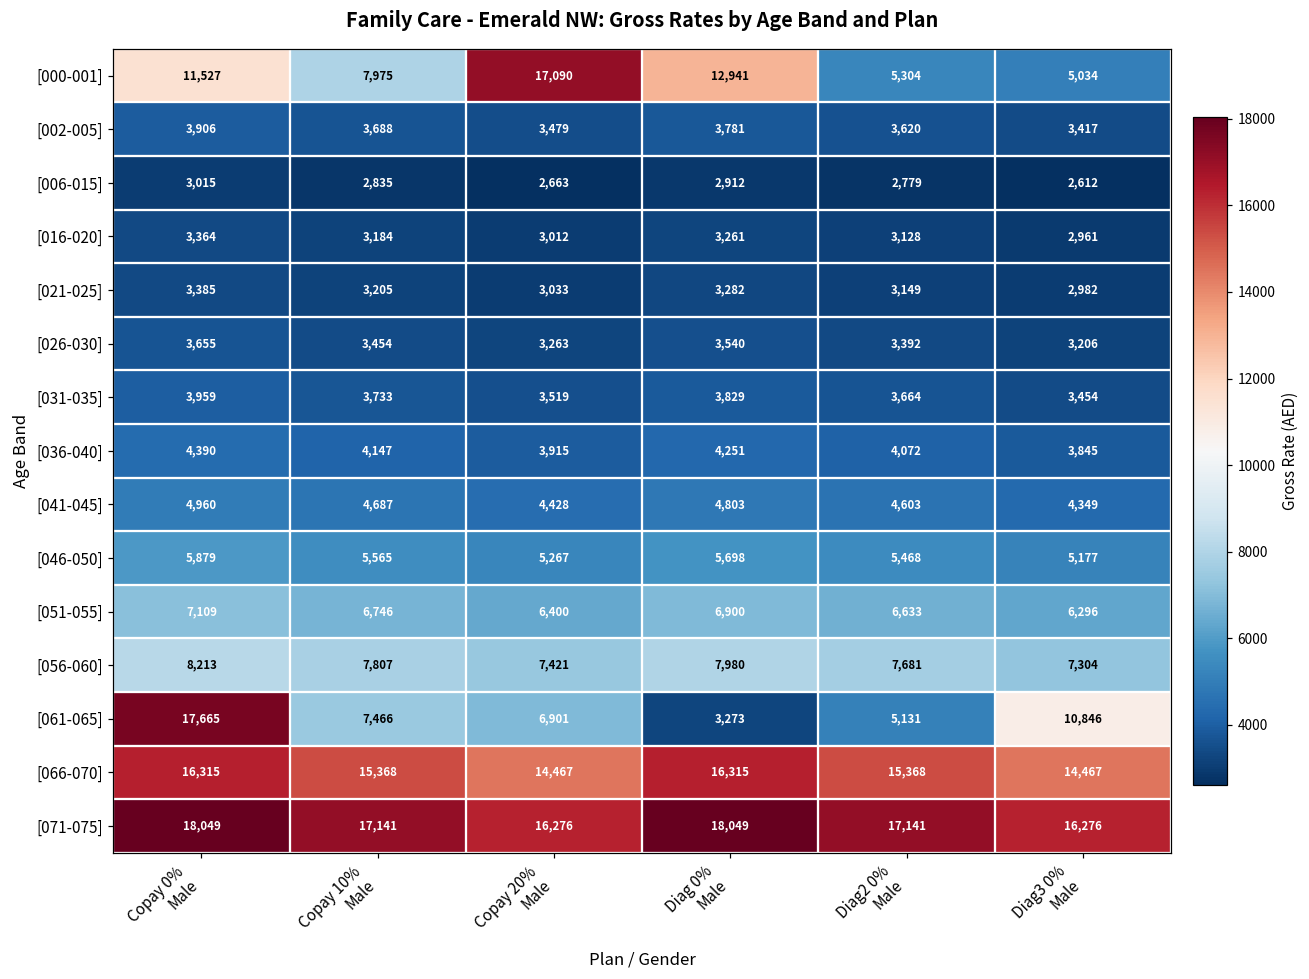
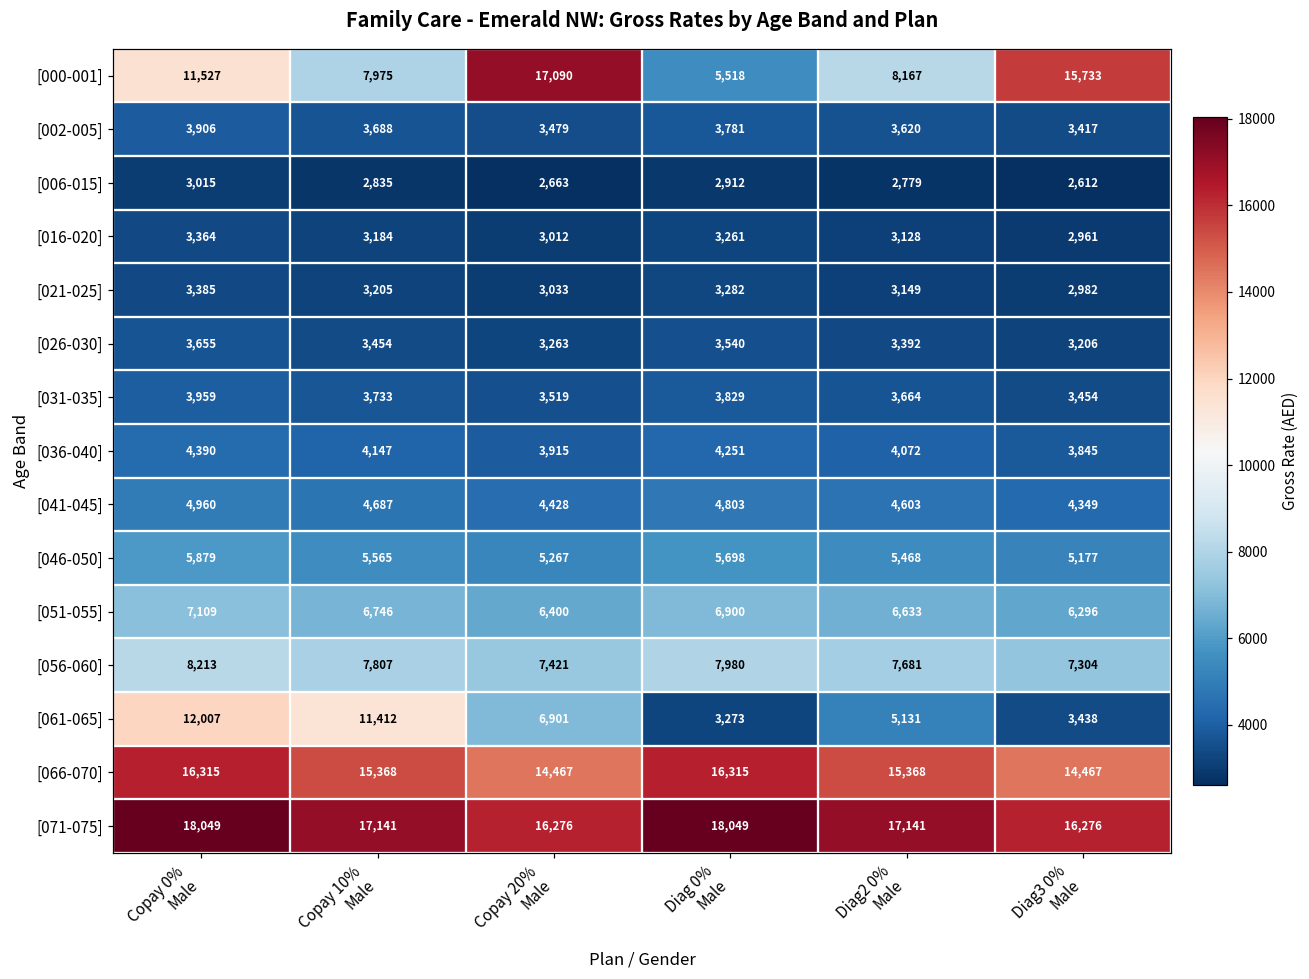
[000-001], Diag 0% Male: 12,941 -> 5,518
[000-001], Diag2 0% Male: 5,304 -> 8,167
[000-001], Diag3 0% Male: 5,034 -> 15,733
[061-065], Copay 0% Male: 17,665 -> 12,007
[061-065], Copay 10% Male: 7,466 -> 11,412
[061-065], Diag3 0% Male: 10,846 -> 3,438
